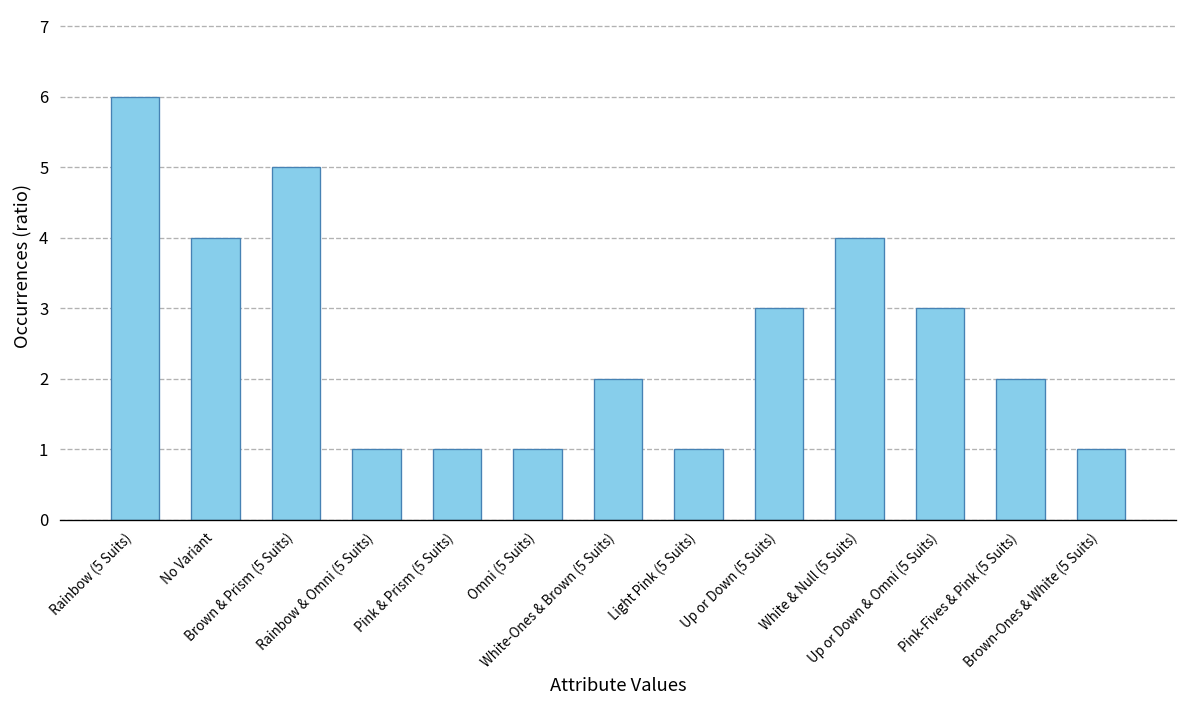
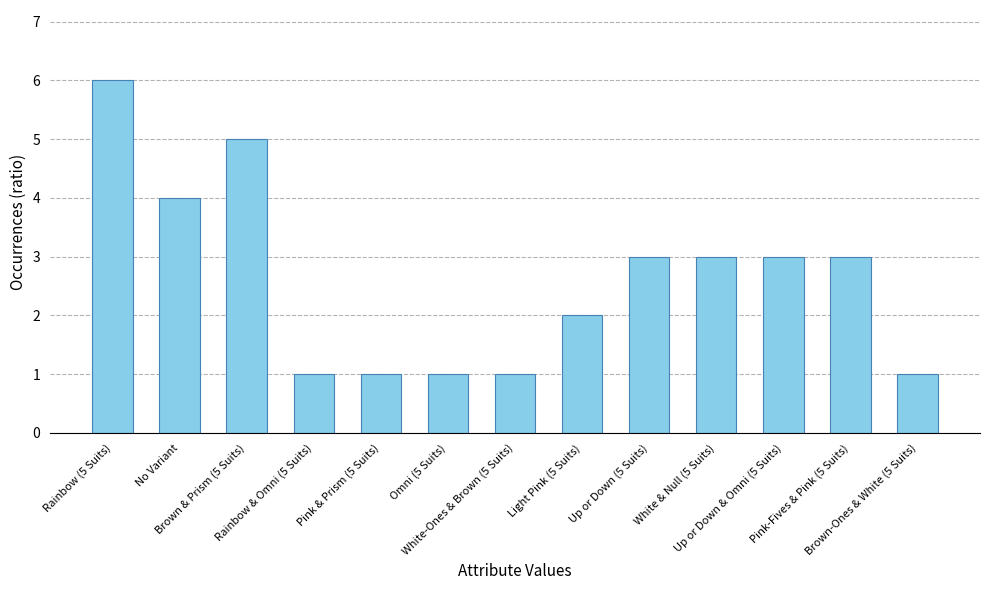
White-Ones & Brown (5 Suits): 2 -> 1
Light Pink (5 Suits): 1 -> 2
White & Null (5 Suits): 4 -> 3
Pink-Fives & Pink (5 Suits): 2 -> 3
